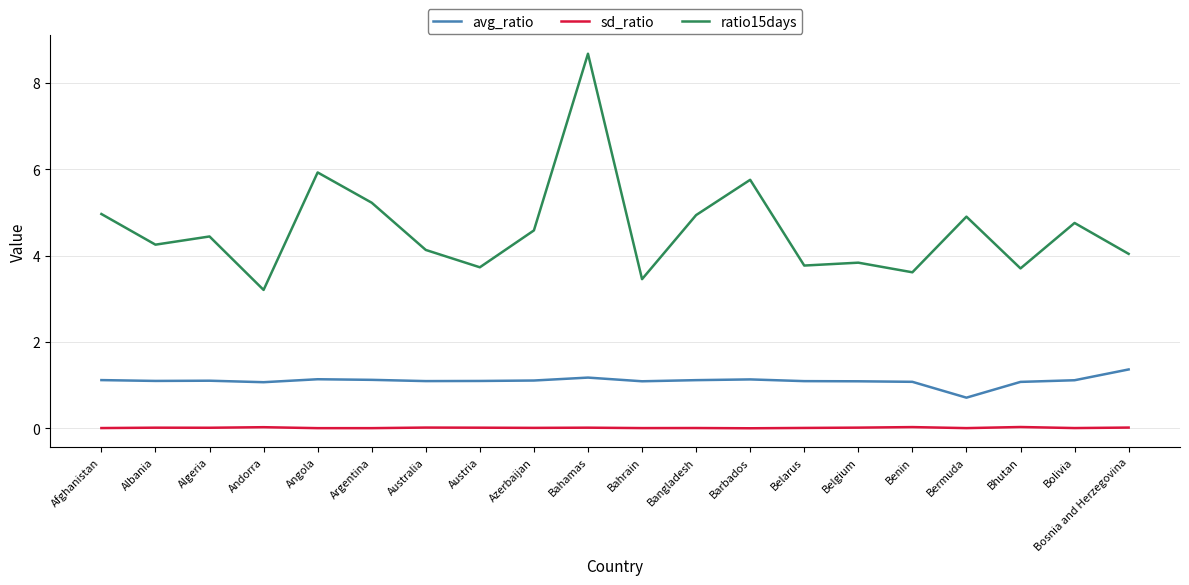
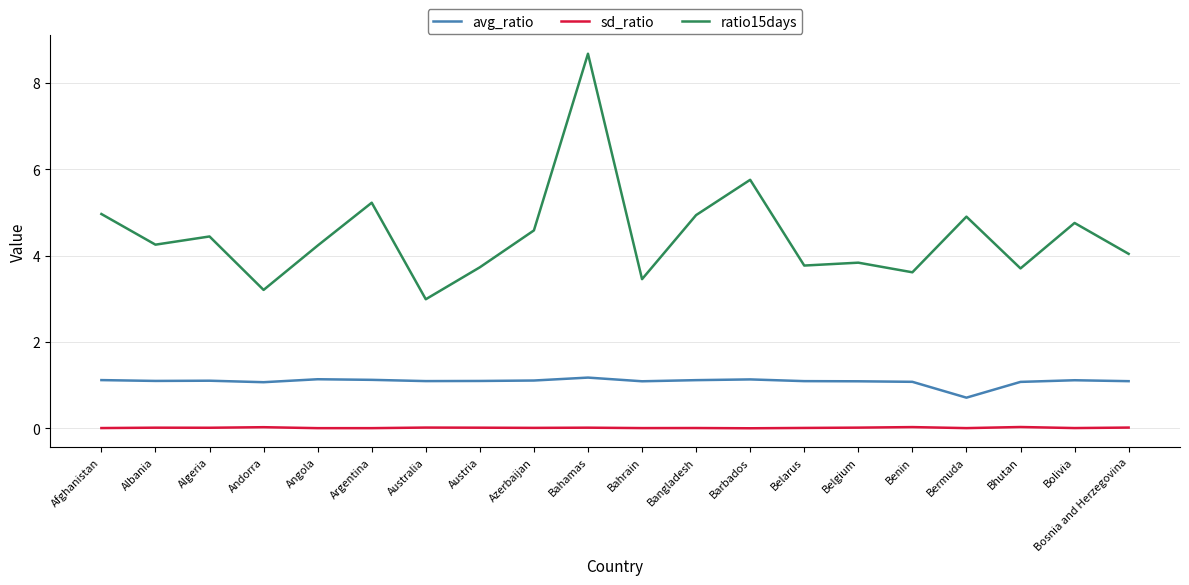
ratio15days, Angola: 5.9 -> 4.2
ratio15days, Australia: 4.1 -> 3.0
avg_ratio, Bosnia and Herzegovina: 1.4 -> 1.1
